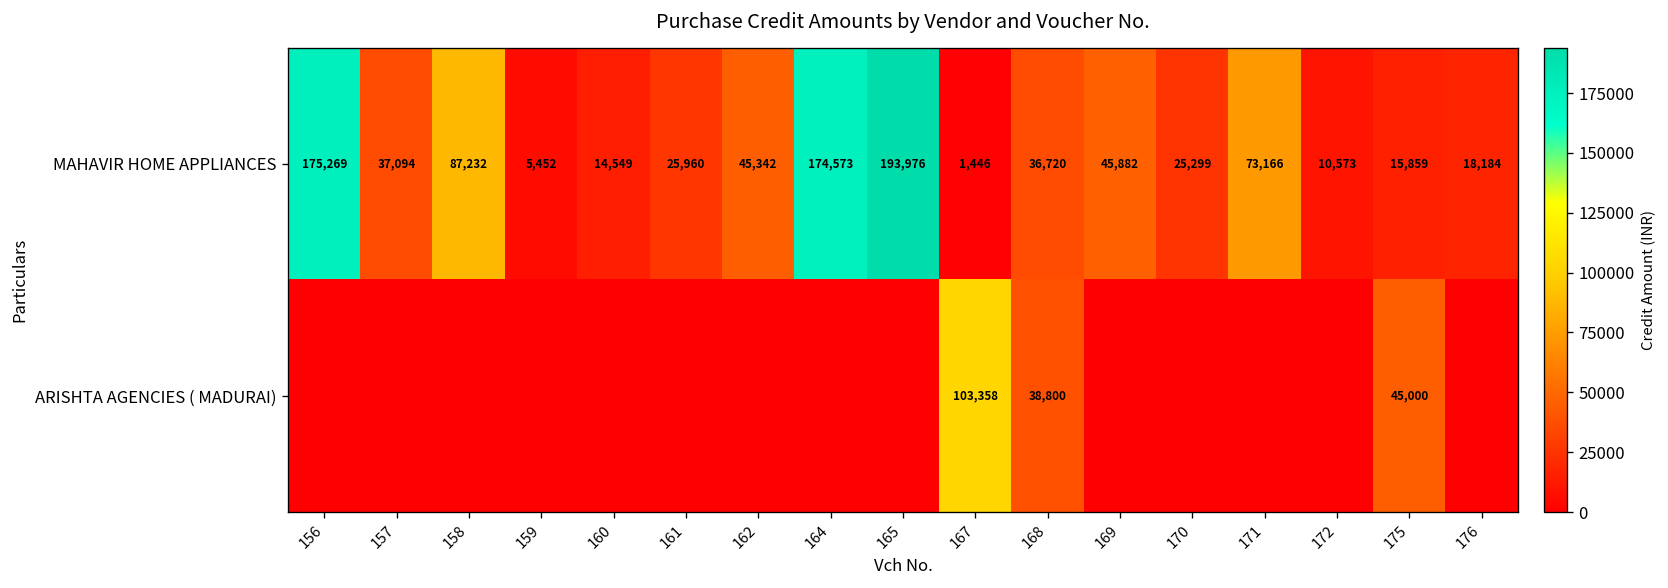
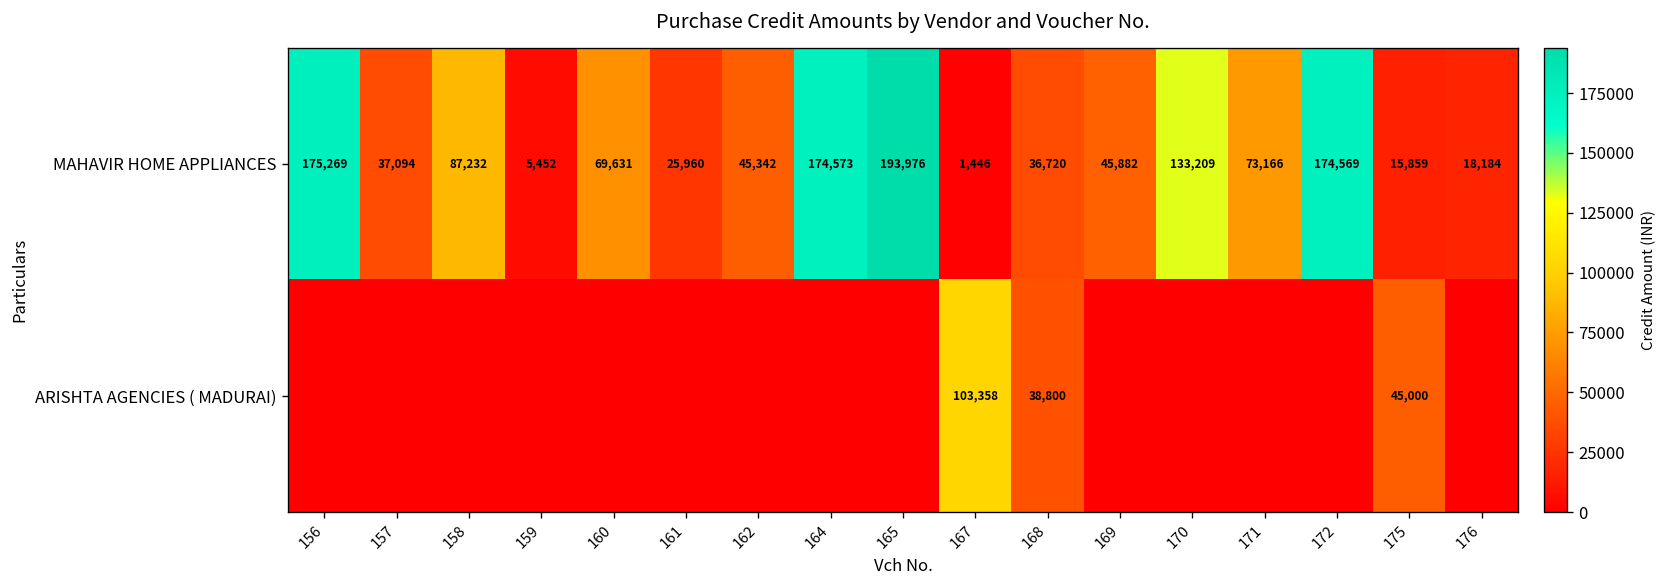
MAHAVIR HOME APPLIANCES, 160: 14,549 -> 69,631
MAHAVIR HOME APPLIANCES, 170: 25,299 -> 133,209
MAHAVIR HOME APPLIANCES, 172: 10,573 -> 174,569
